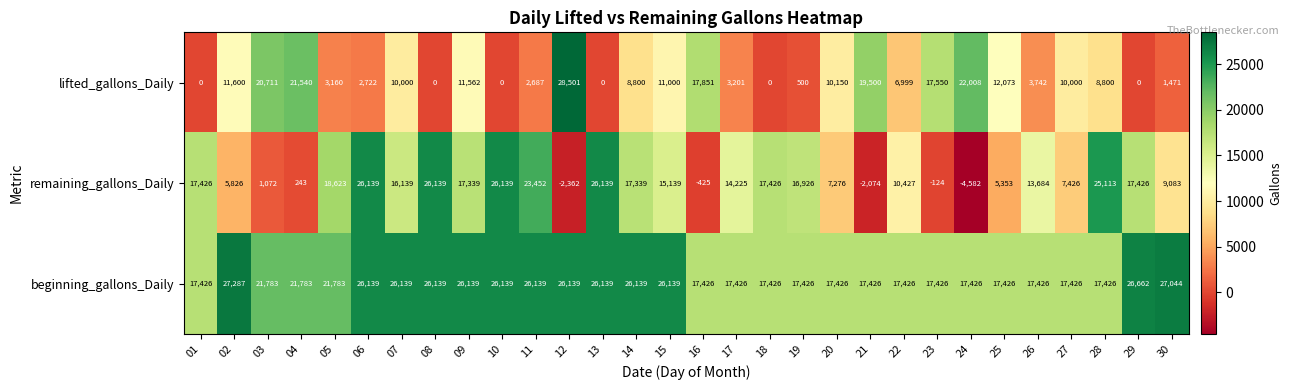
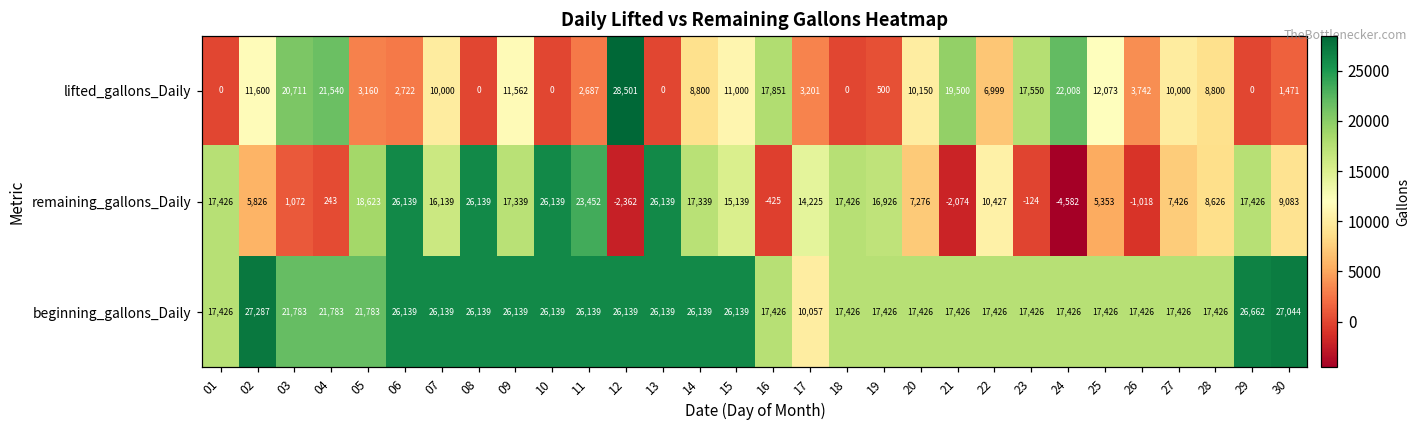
remaining_gallons_Daily, 26: 13,684 -> -1,018
remaining_gallons_Daily, 28: 25,113 -> 8,626
beginning_gallons_Daily, 17: 17,426 -> 10,057
